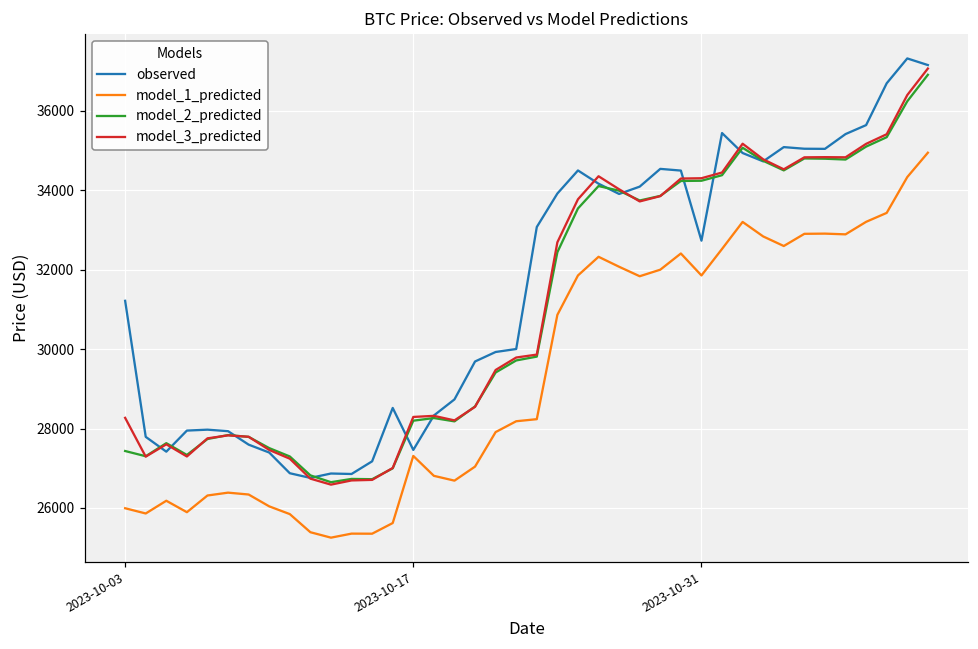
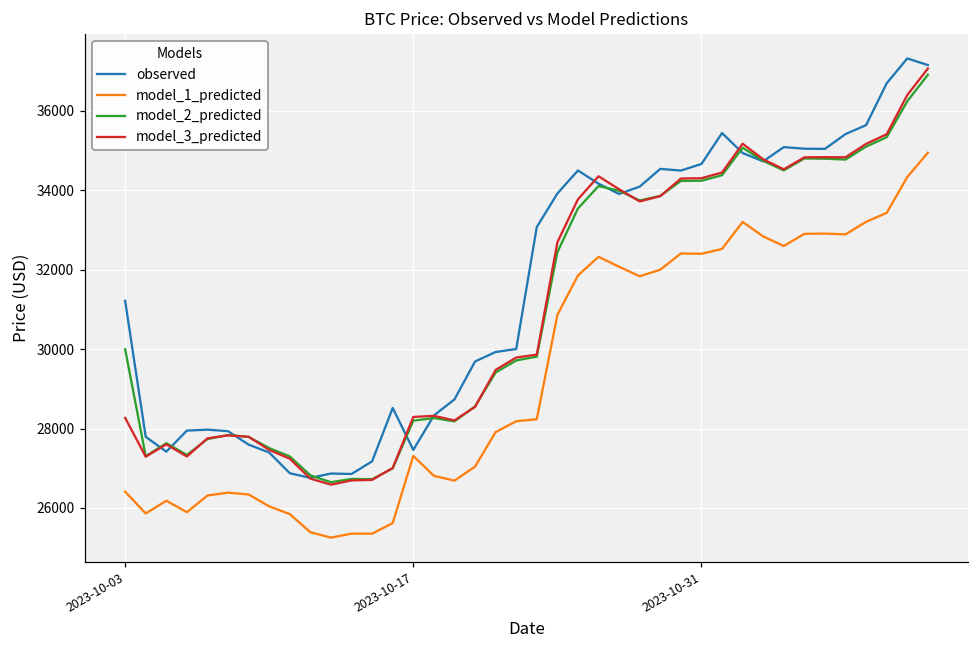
model_1_predicted, 2023-10-03: 26000 -> 26400
model_2_predicted, 2023-10-03: 27400 -> 30000
observed, 2023-10-31: 32700 -> 34700
model_1_predicted, 2023-10-31: 31900 -> 32400
